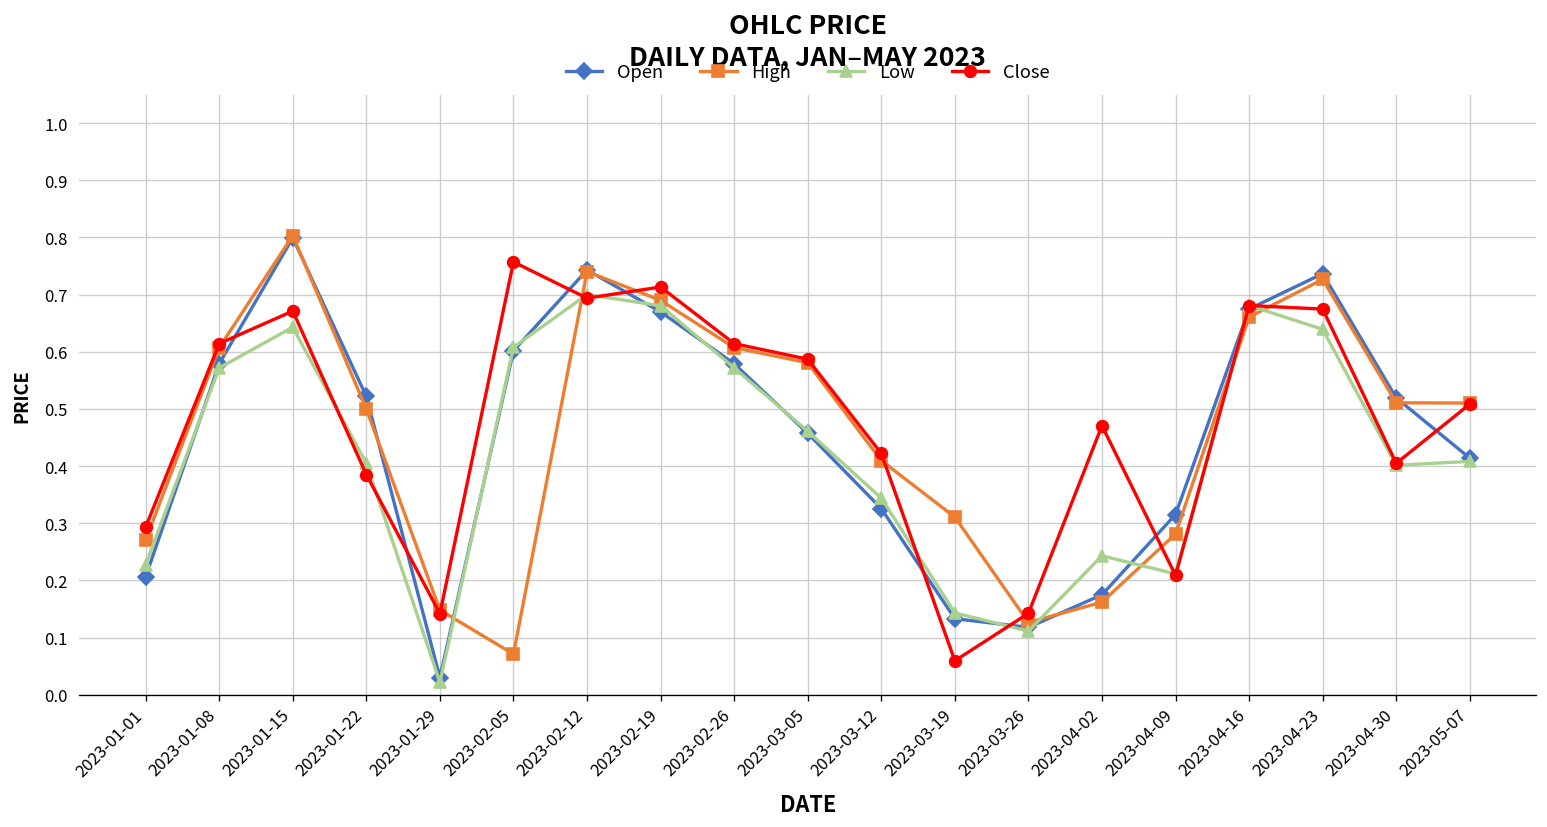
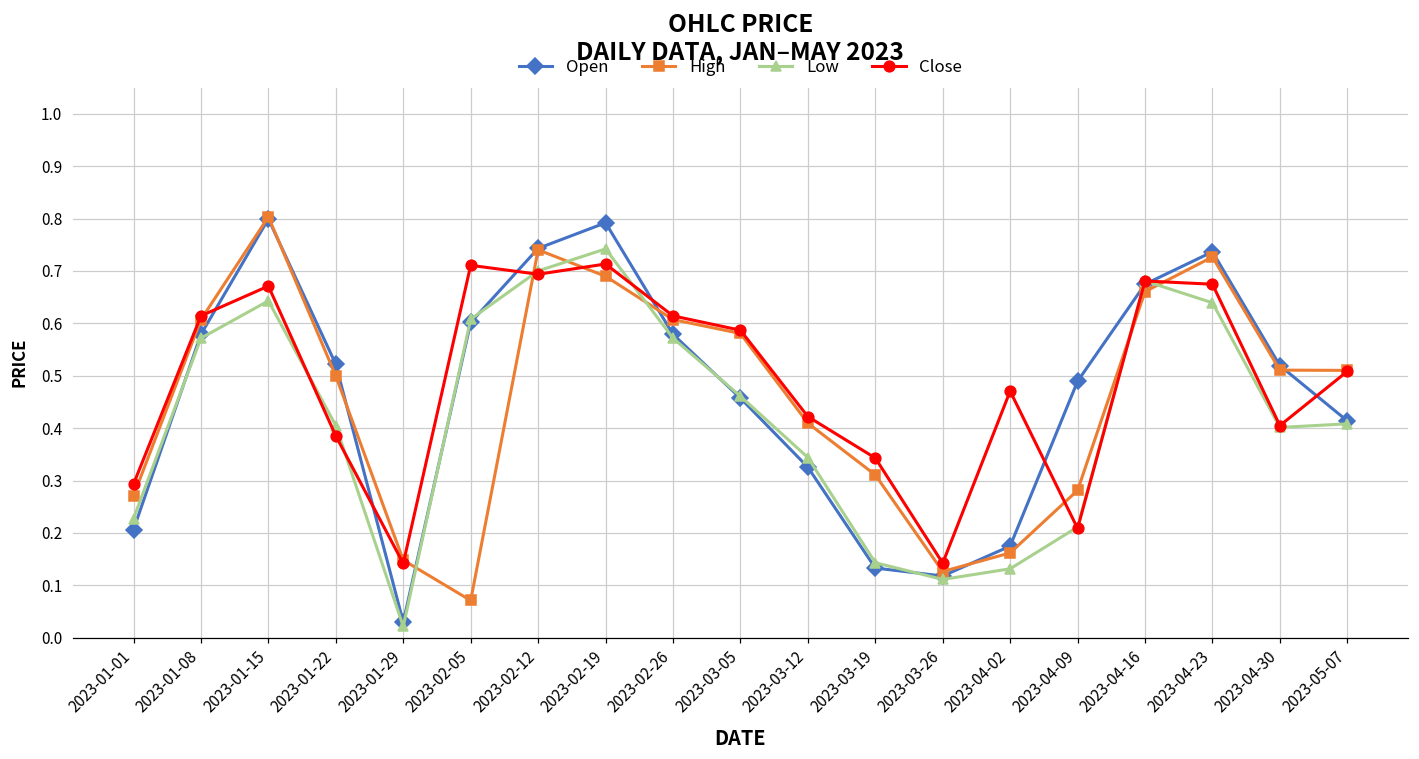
Close, 2023-02-05: 0.76 -> 0.71
Open, 2023-02-19: 0.67 -> 0.79
Low, 2023-02-19: 0.68 -> 0.74
Close, 2023-03-19: 0.06 -> 0.34
Low, 2023-04-02: 0.24 -> 0.13
Open, 2023-04-09: 0.32 -> 0.49
